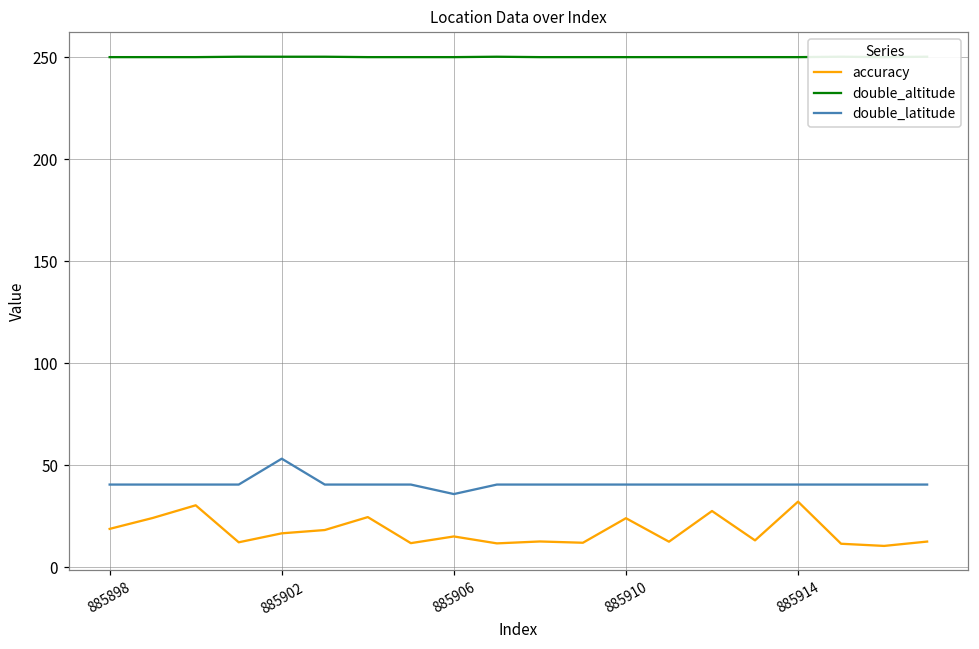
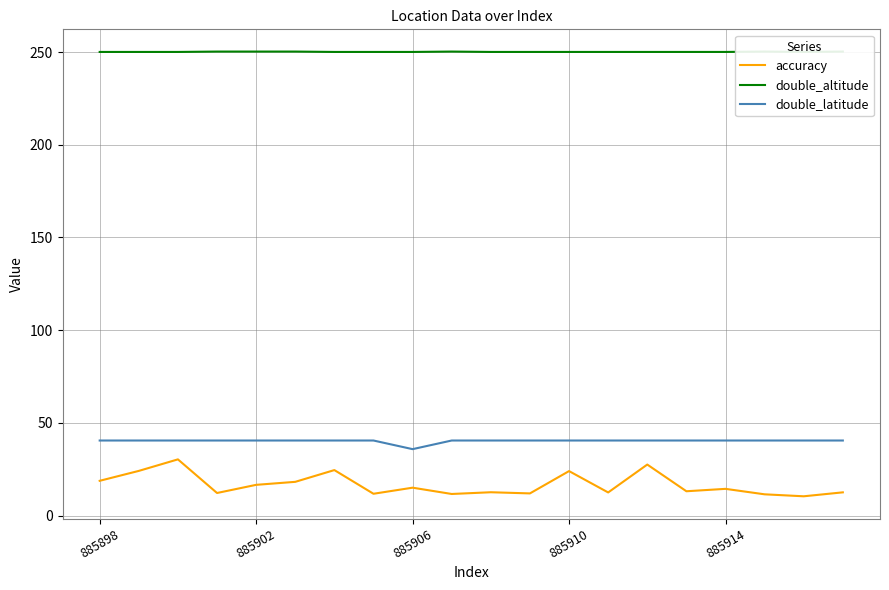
double_latitude, 885902: 53 -> 40
accuracy, 885914: 32 -> 14
